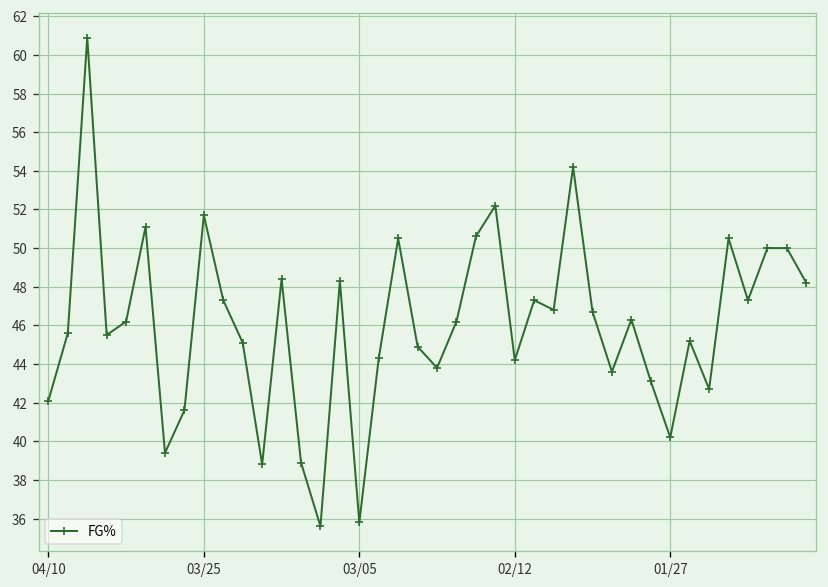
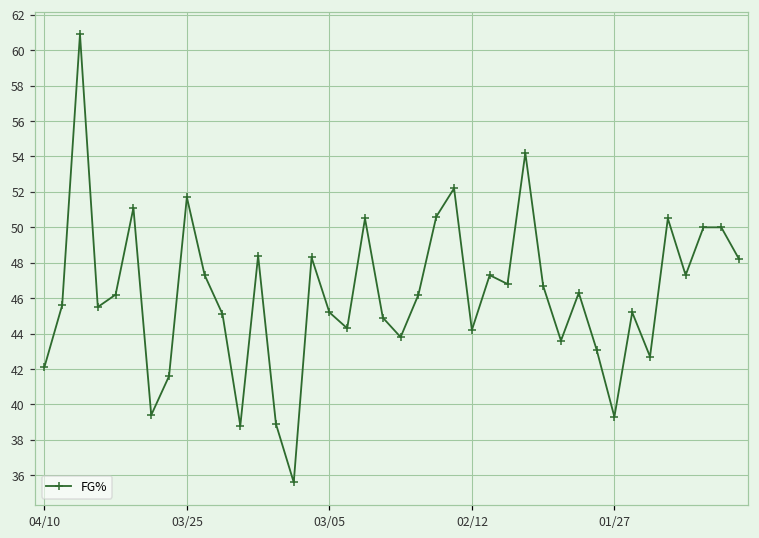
03/05: 35.8 -> 45.2
01/27: 40.2 -> 39.3
